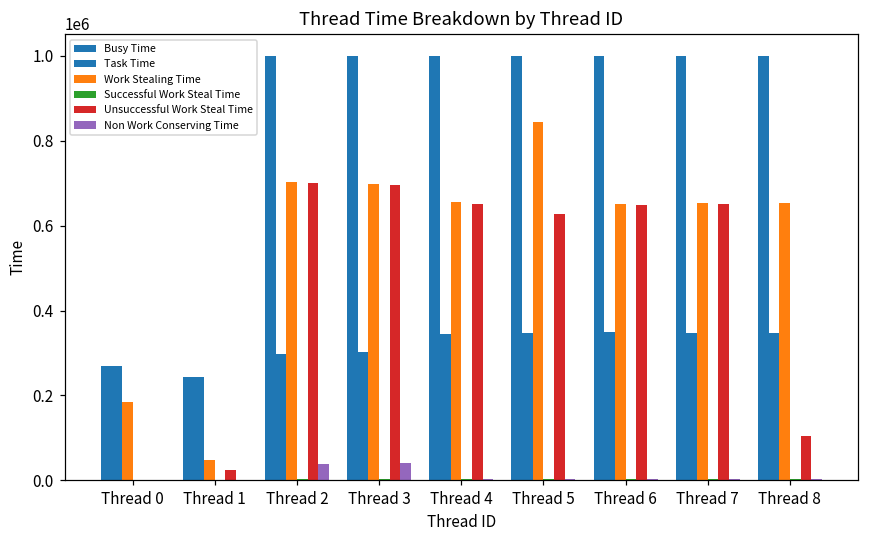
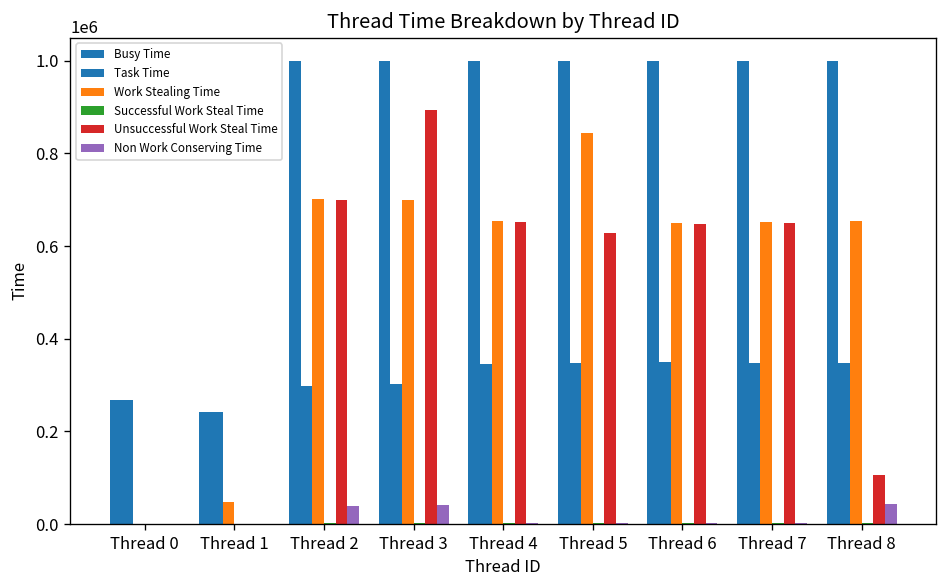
Work Stealing Time, Thread 0: 180000 -> 0
Unsuccessful Work Steal Time, Thread 1: 30000 -> 0
Unsuccessful Work Steal Time, Thread 3: 700000 -> 890000
Non Work Conserving Time, Thread 8: 0 -> 40000
